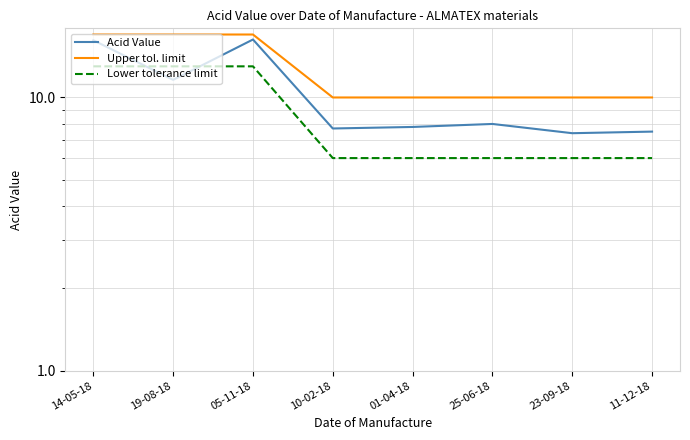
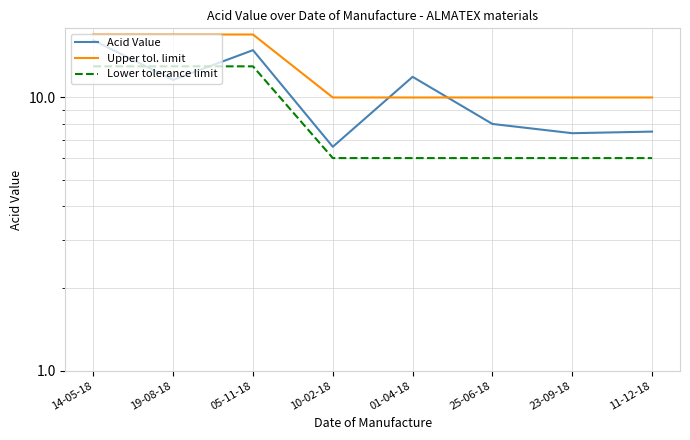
Acid Value, 05-11-18: 16 -> 15
Acid Value, 10-02-18: 7.7 -> 6.6
Acid Value, 01-04-18: 7.8 -> 12
